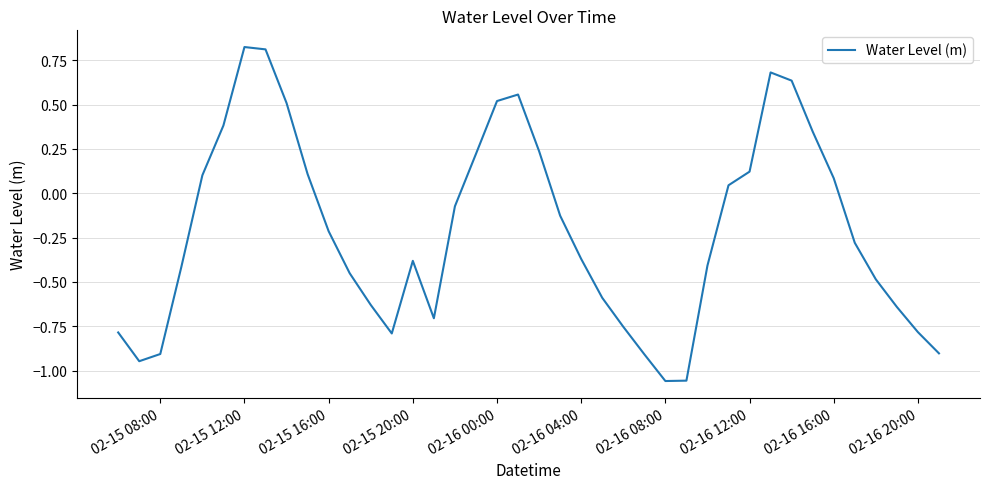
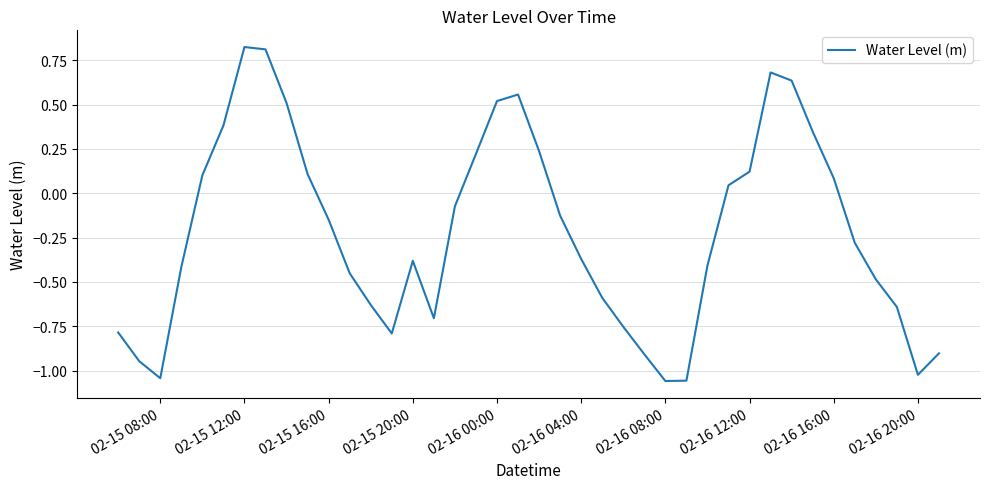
02-15 08:00: -0.91 -> -1.04
02-15 16:00: -0.21 -> -0.15
02-16 20:00: -0.78 -> -1.02
